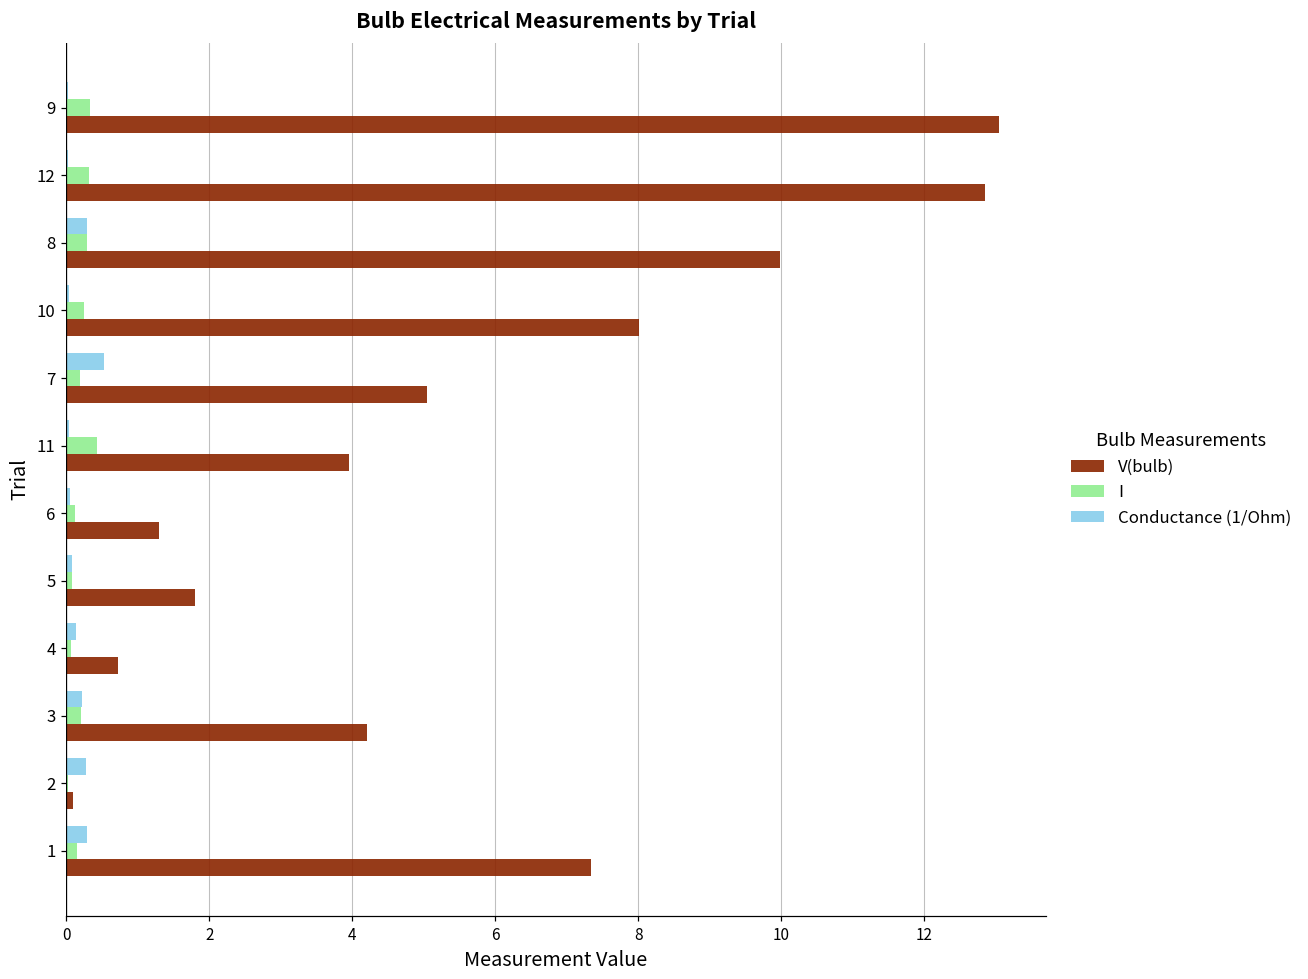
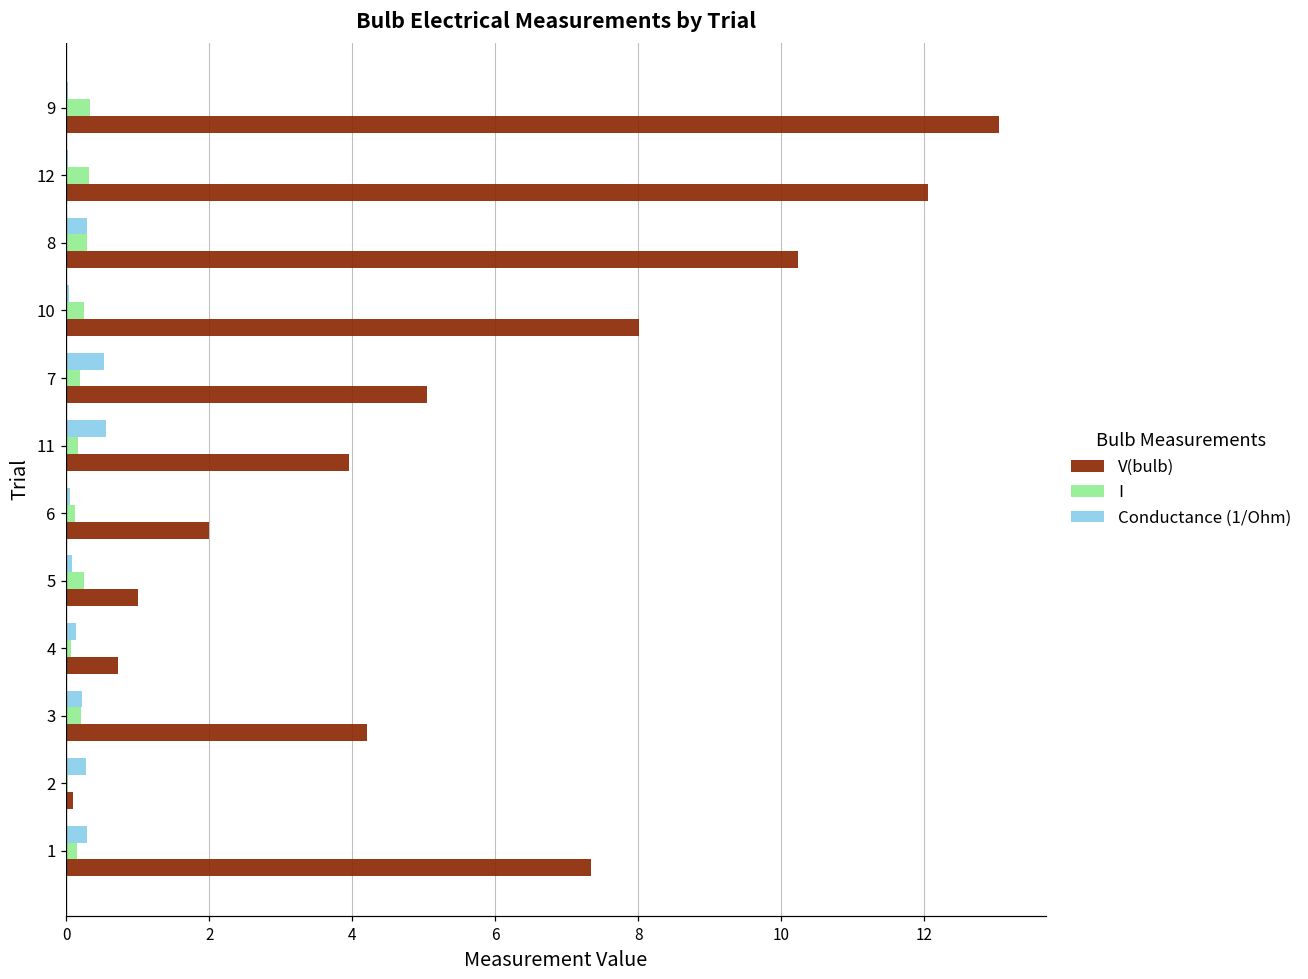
V(bulb), 12: 12.9 -> 12.1
V(bulb), 8: 10.0 -> 10.2
Conductance (1/Ohm), 11: 0.0 -> 0.6
I, 11: 0.4 -> 0.2
V(bulb), 6: 1.3 -> 2.0
I, 5: 0.1 -> 0.2
V(bulb), 5: 1.8 -> 1.0
